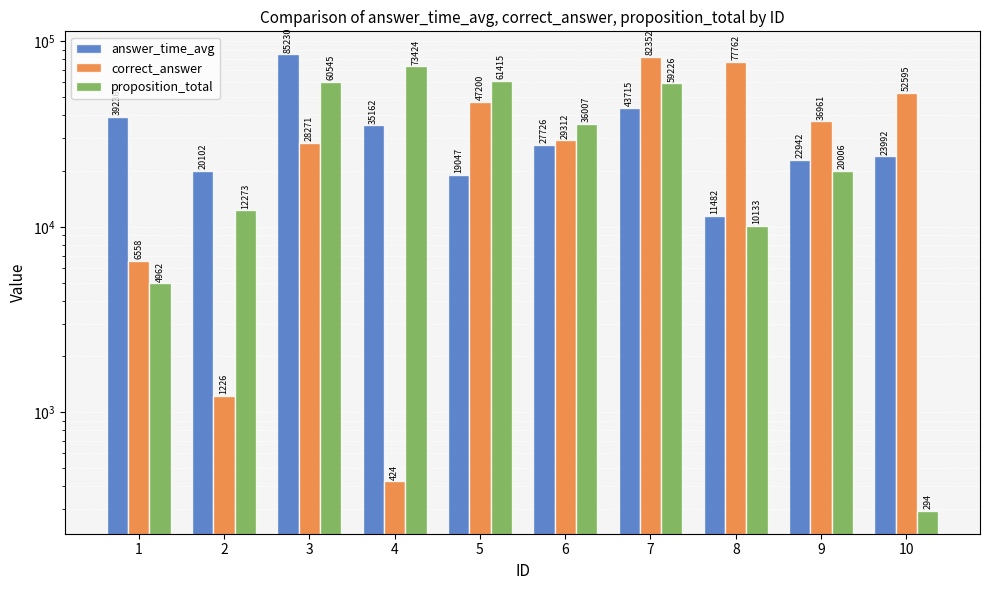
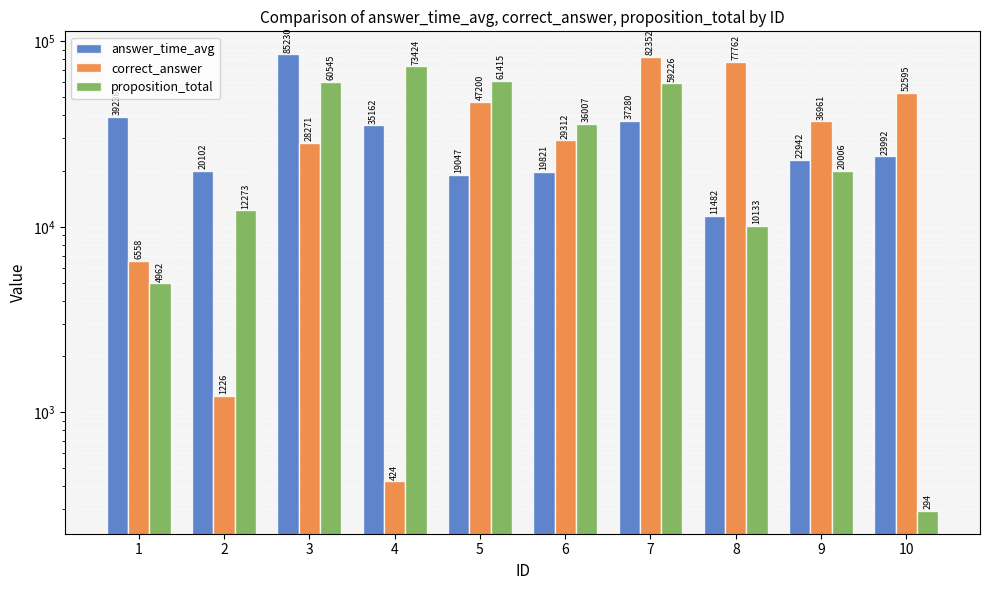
answer_time_avg, 6: 27726 -> 19821
answer_time_avg, 7: 43715 -> 37280
